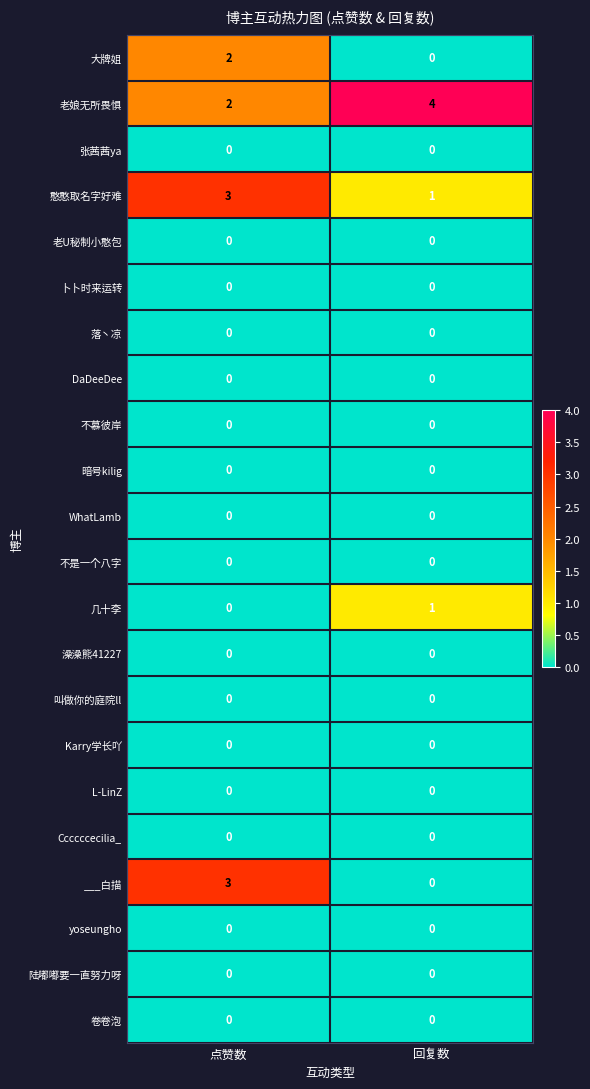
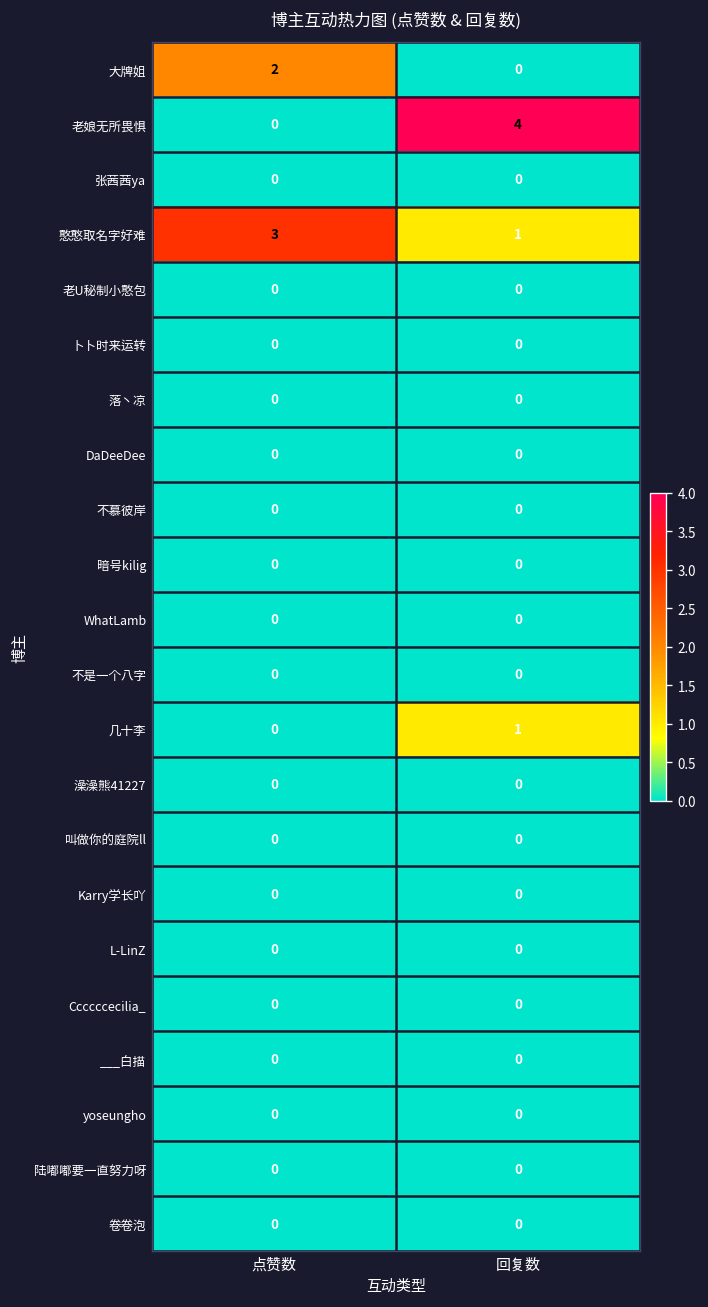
老娘无所畏惧, 点赞数: 2 -> 0
___白描, 点赞数: 3 -> 0
